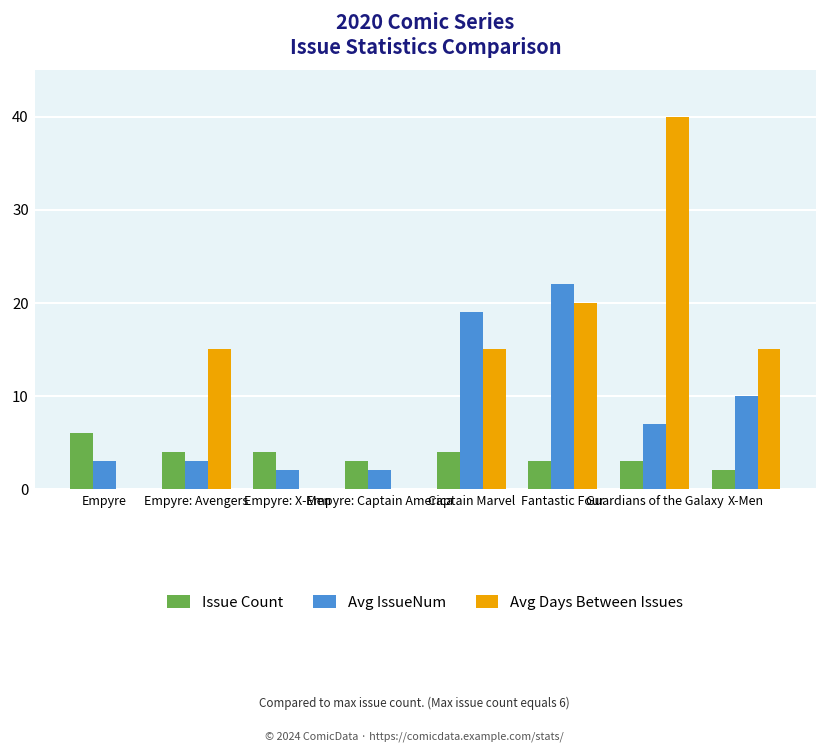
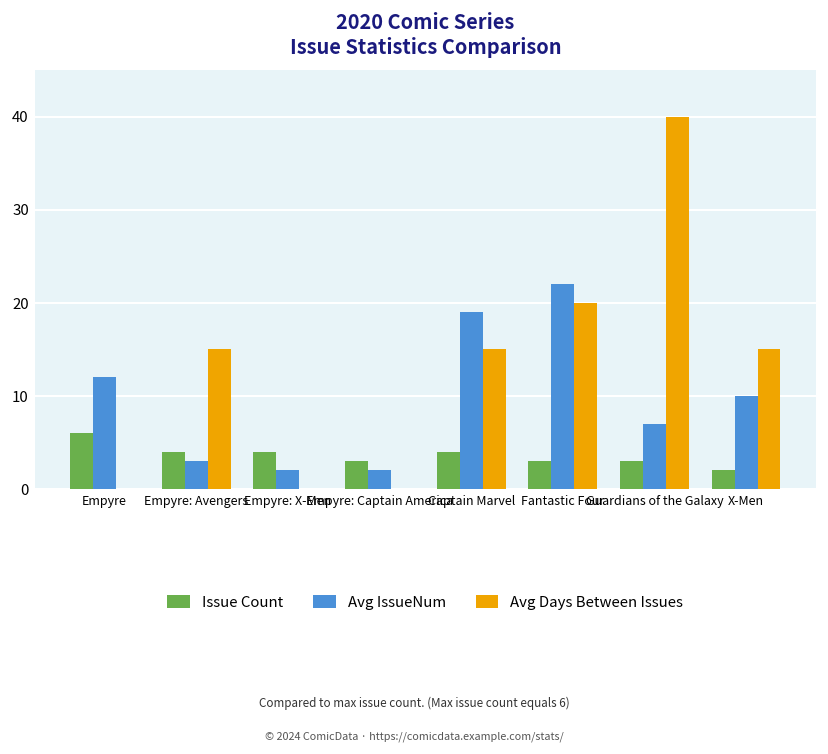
Avg IssueNum, Empyre: 3 -> 12
